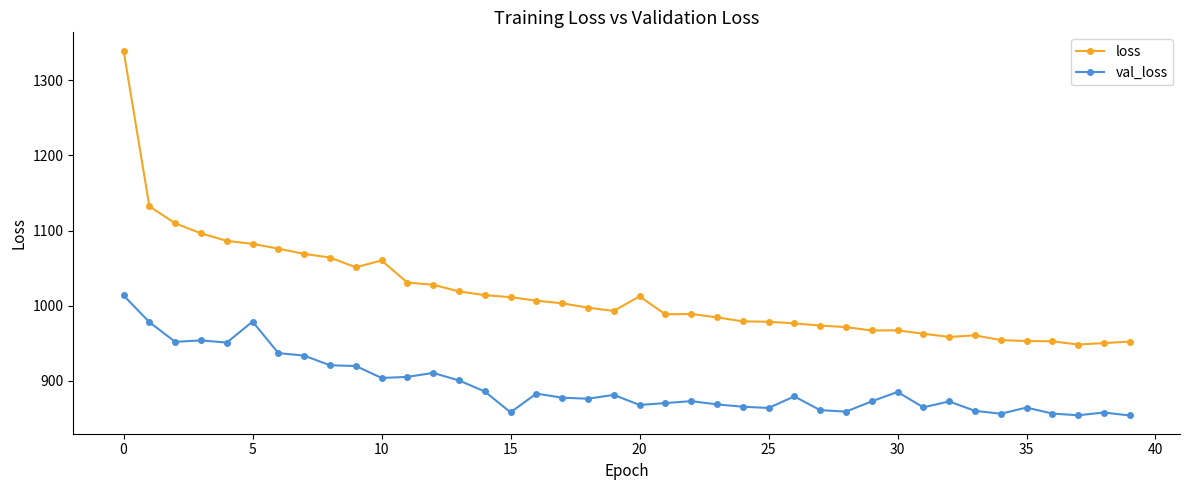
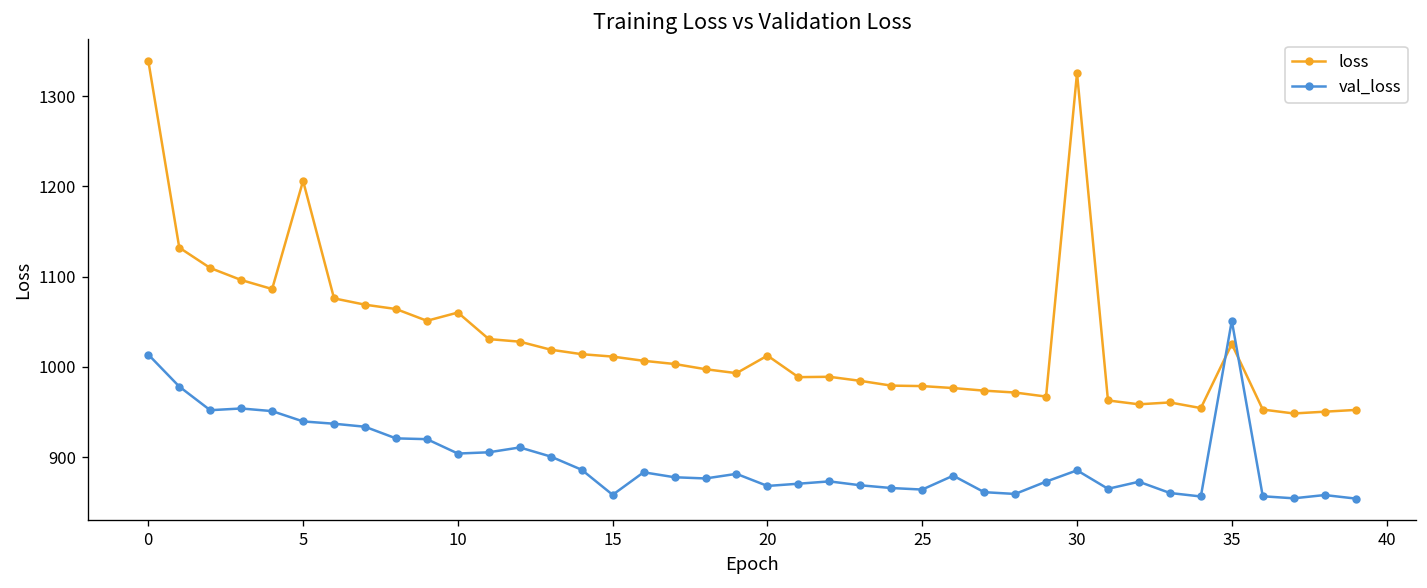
loss, 5: 1080 -> 1210
val_loss, 5: 980 -> 940
loss, 30: 970 -> 1330
loss, 35: 950 -> 1030
val_loss, 35: 860 -> 1050
